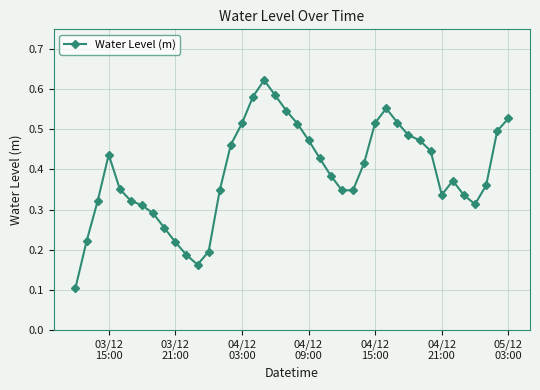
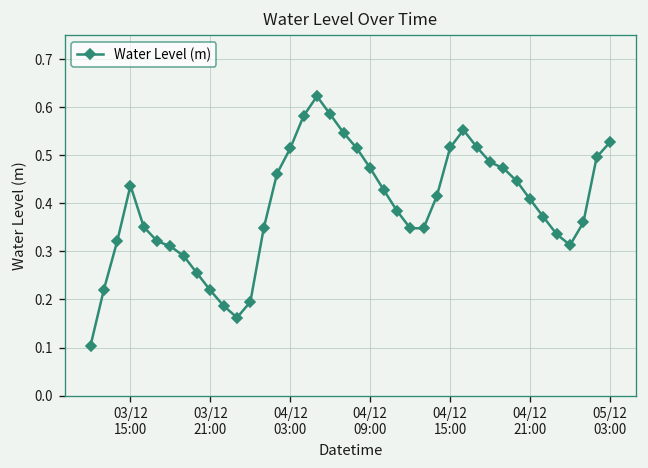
04/12 21:00: 0.34 -> 0.41
